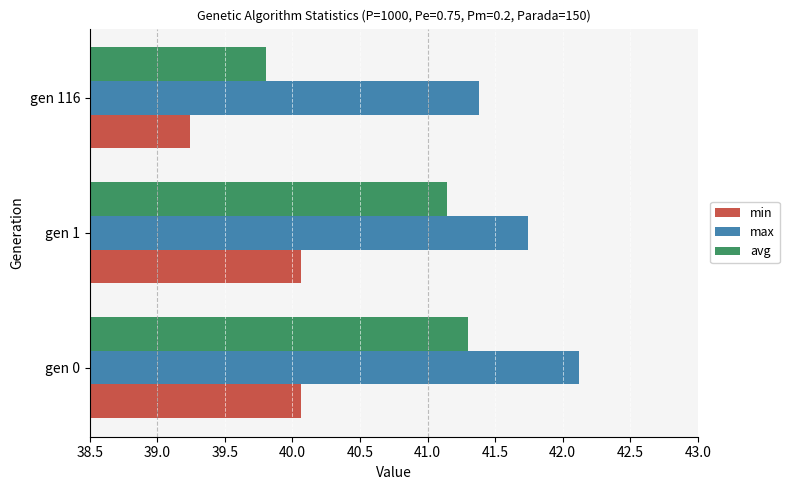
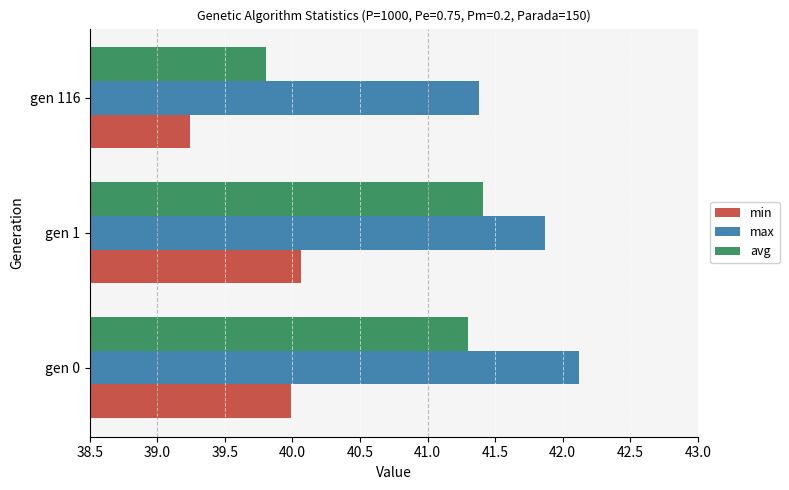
avg, gen 1: 41.14 -> 41.41
max, gen 1: 41.74 -> 41.87
min, gen 0: 40.07 -> 39.99
